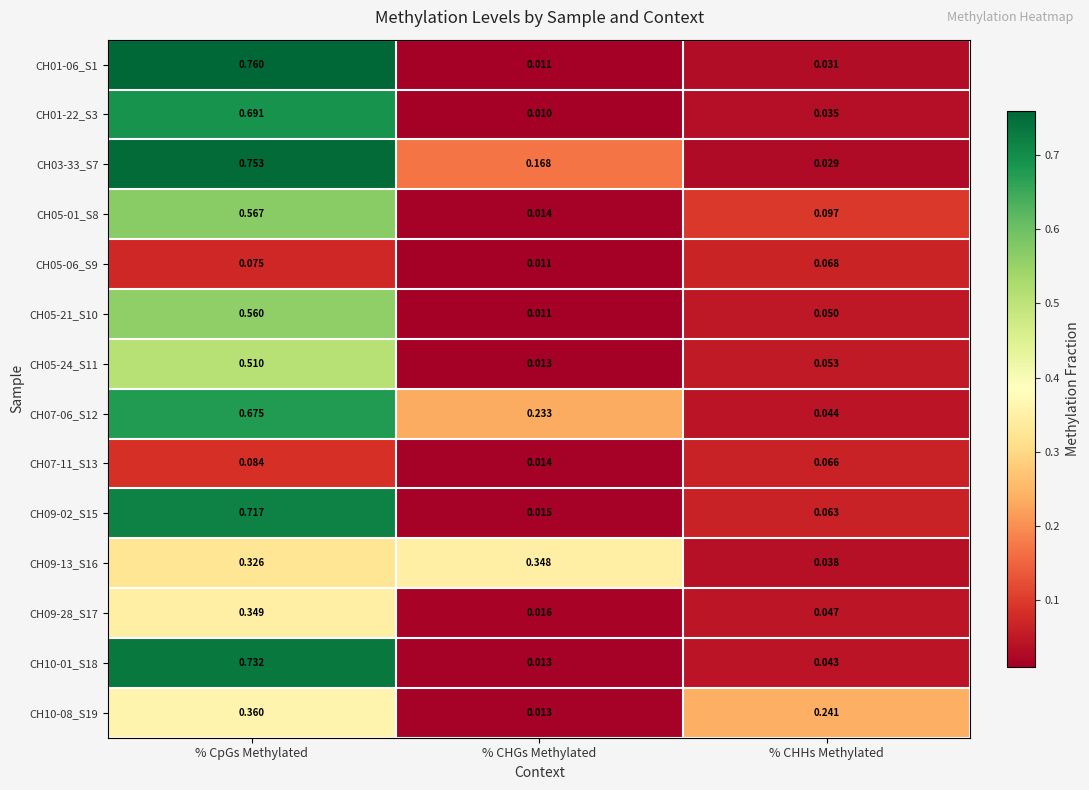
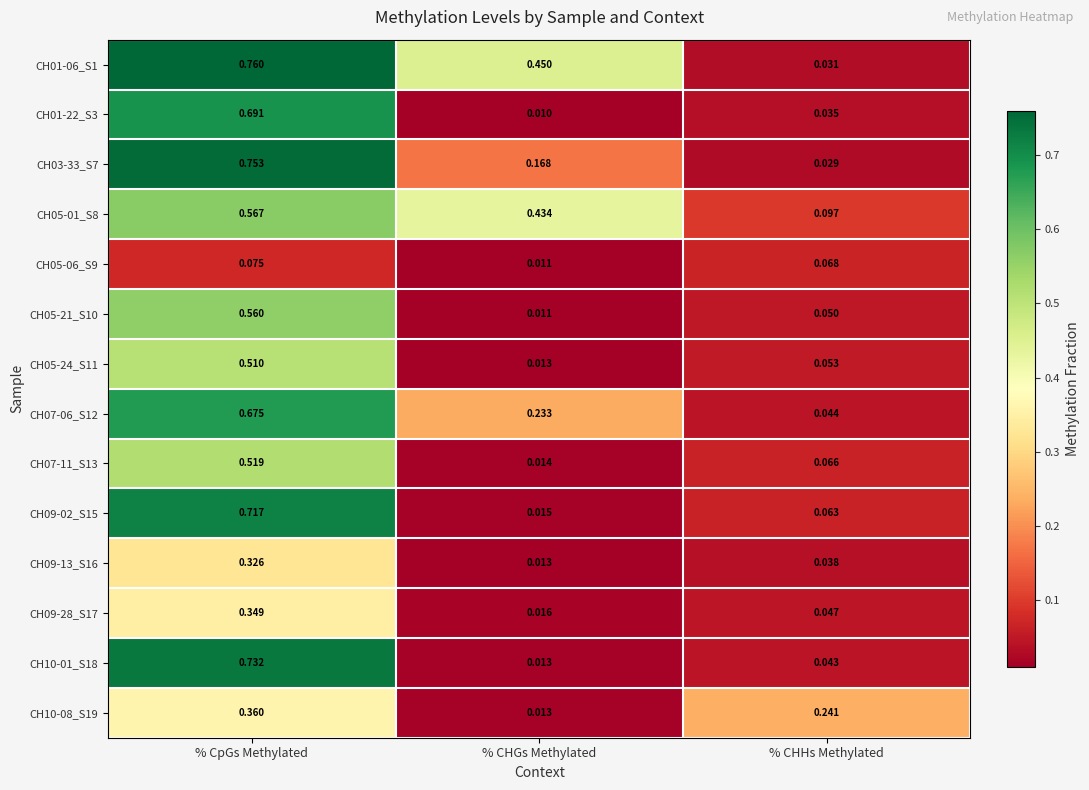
CH01-06_S1, % CHGs Methylated: 0.011 -> 0.450
CH05-01_S8, % CHGs Methylated: 0.014 -> 0.434
CH07-11_S13, % CpGs Methylated: 0.084 -> 0.519
CH09-13_S16, % CHGs Methylated: 0.348 -> 0.013
